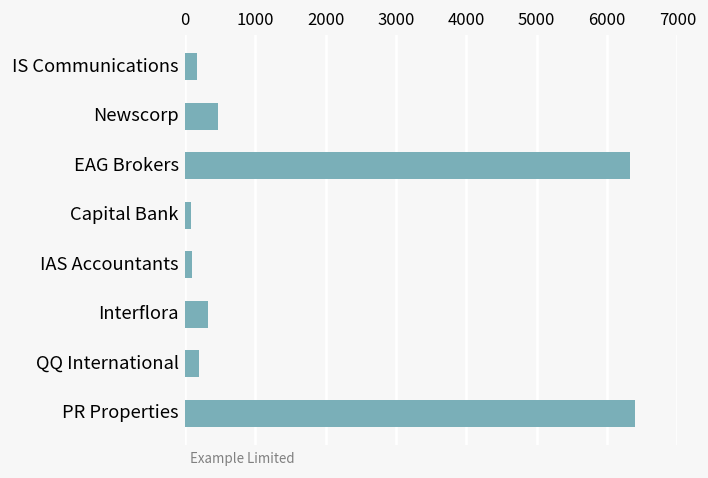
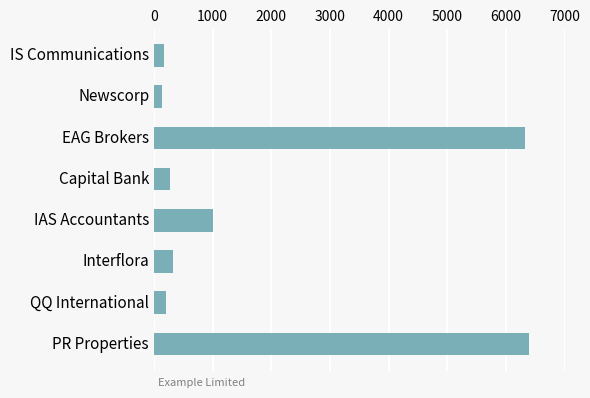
Newscorp: 500 -> 100
Capital Bank: 100 -> 300
IAS Accountants: 100 -> 1000
